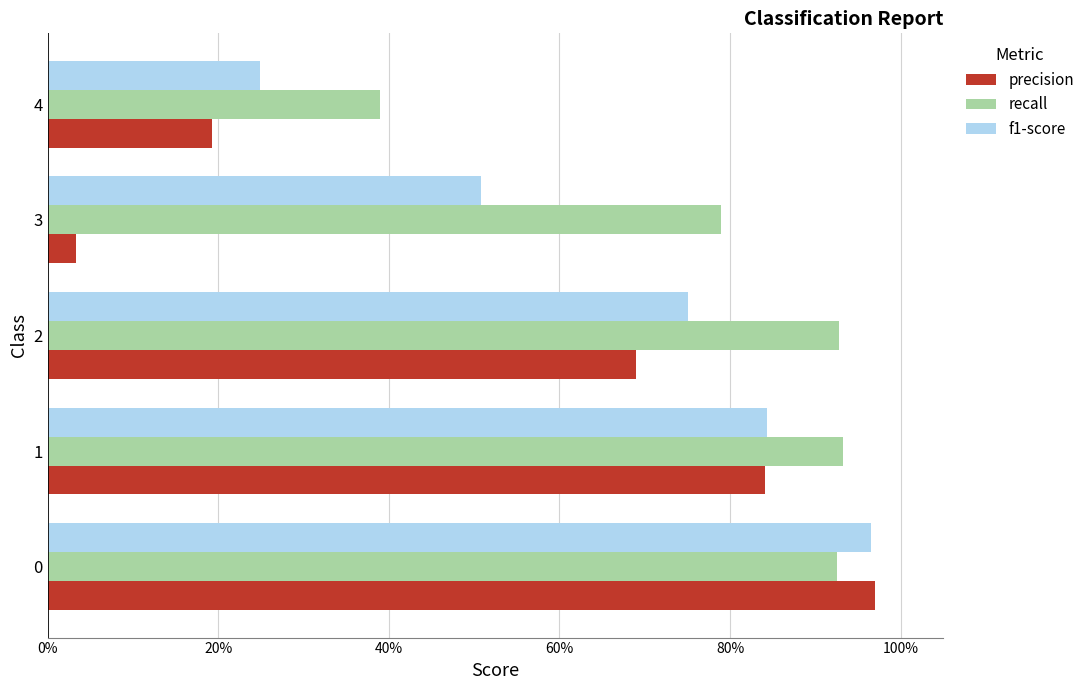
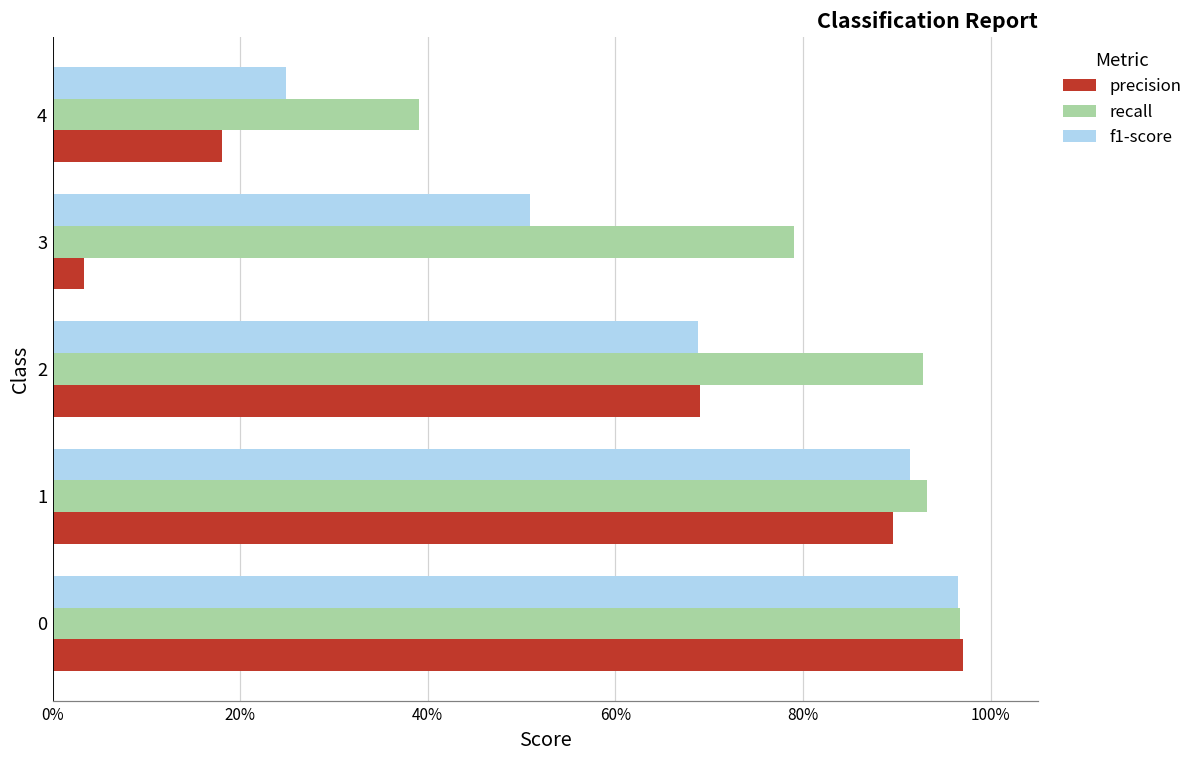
precision, 4: 19% -> 18%
f1-score, 2: 75% -> 69%
f1-score, 1: 84% -> 91%
precision, 1: 84% -> 90%
recall, 0: 93% -> 97%
